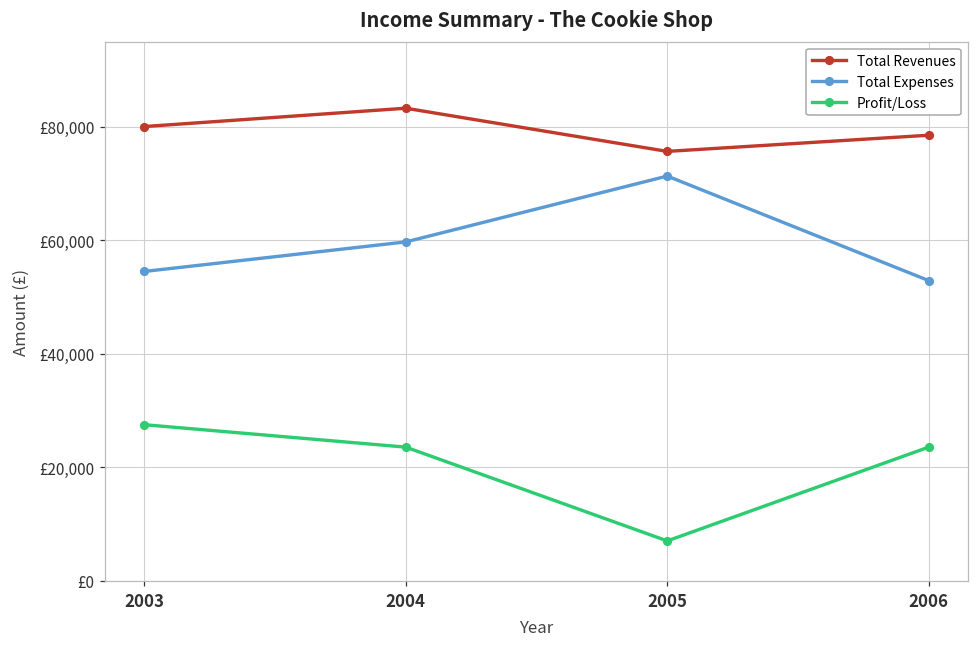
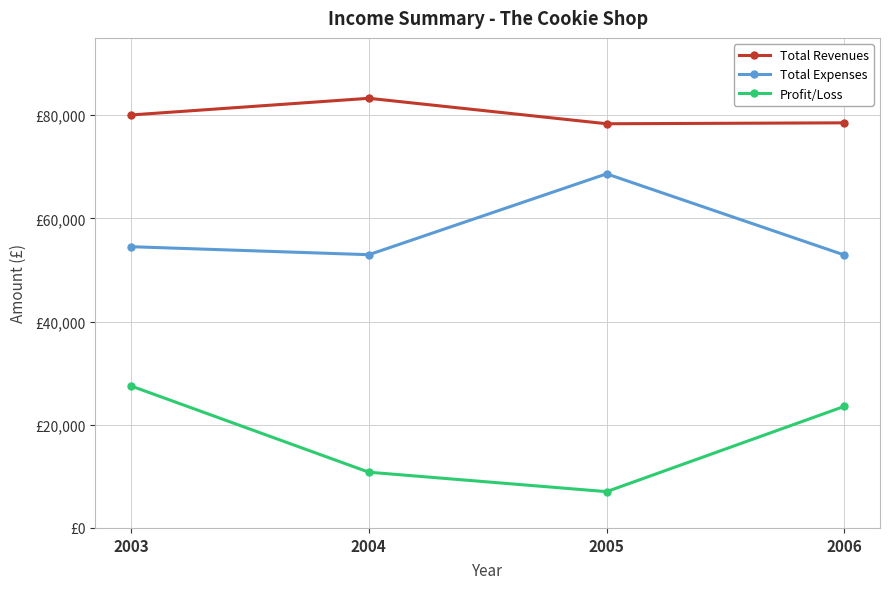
Total Expenses, 2004: £60,000 -> £53,000
Profit/Loss, 2004: £24,000 -> £11,000
Total Revenues, 2005: £76,000 -> £78,000
Total Expenses, 2005: £71,000 -> £69,000
